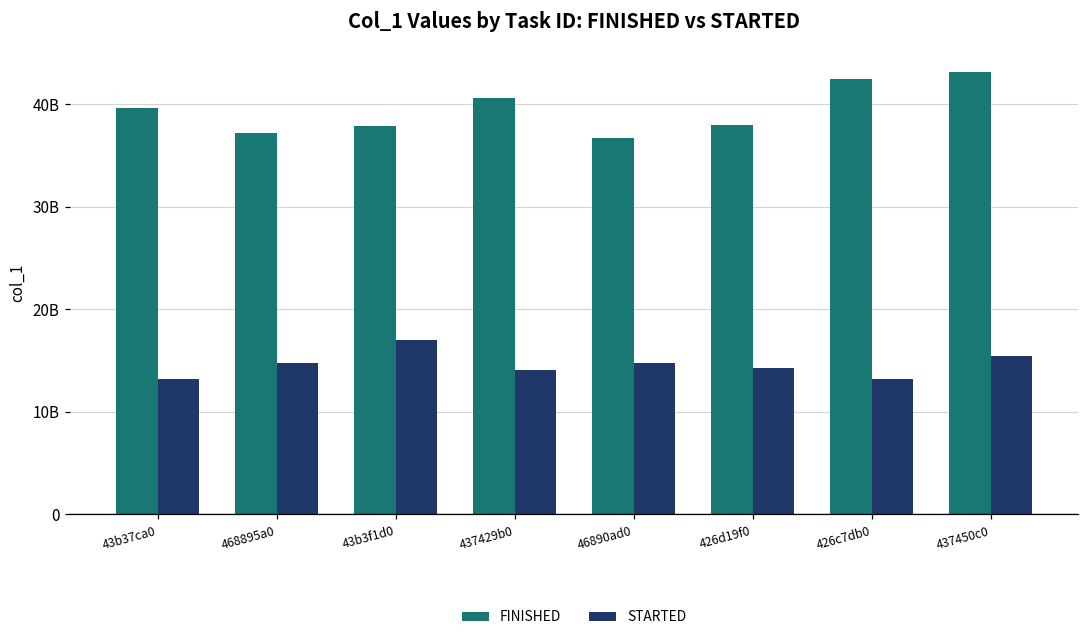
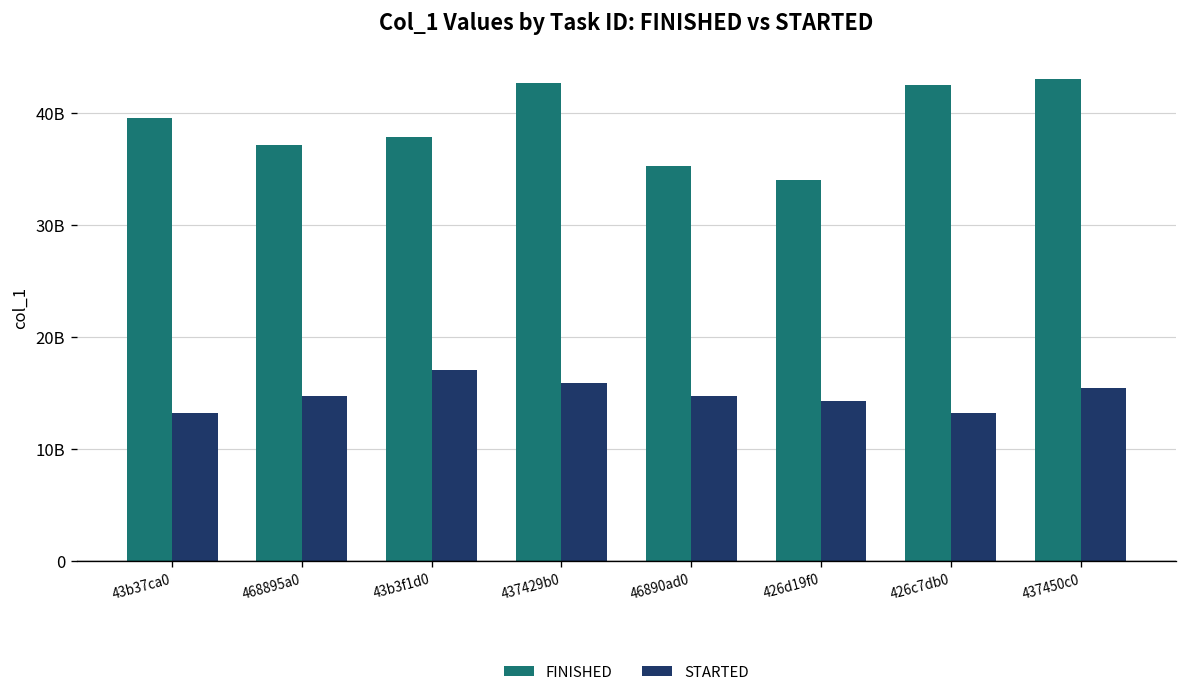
FINISHED, 437429b0: 41000000000 -> 43000000000
STARTED, 437429b0: 14000000000 -> 16000000000
FINISHED, 46890ad0: 37000000000 -> 35000000000
FINISHED, 426d19f0: 38000000000 -> 34000000000
